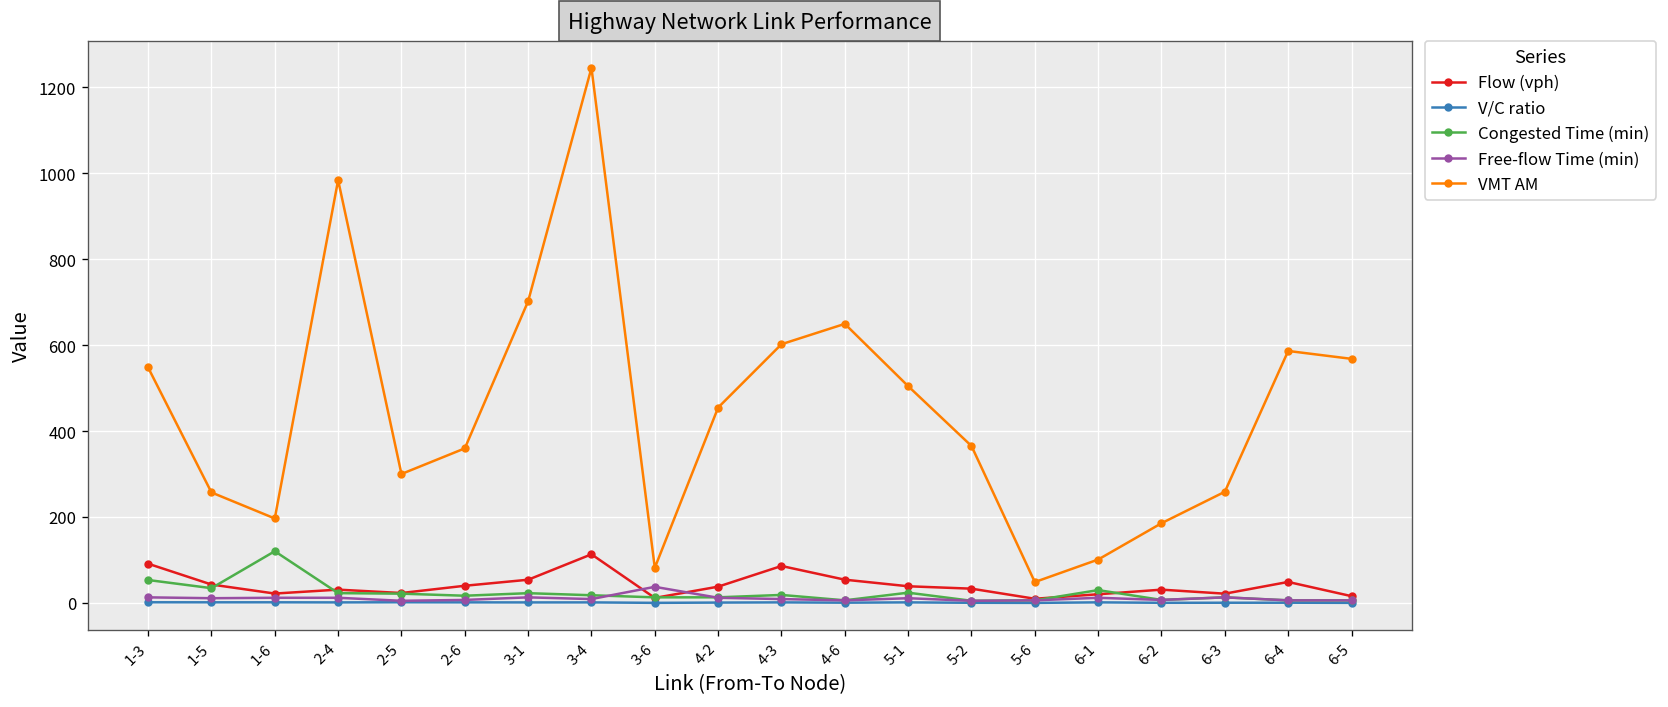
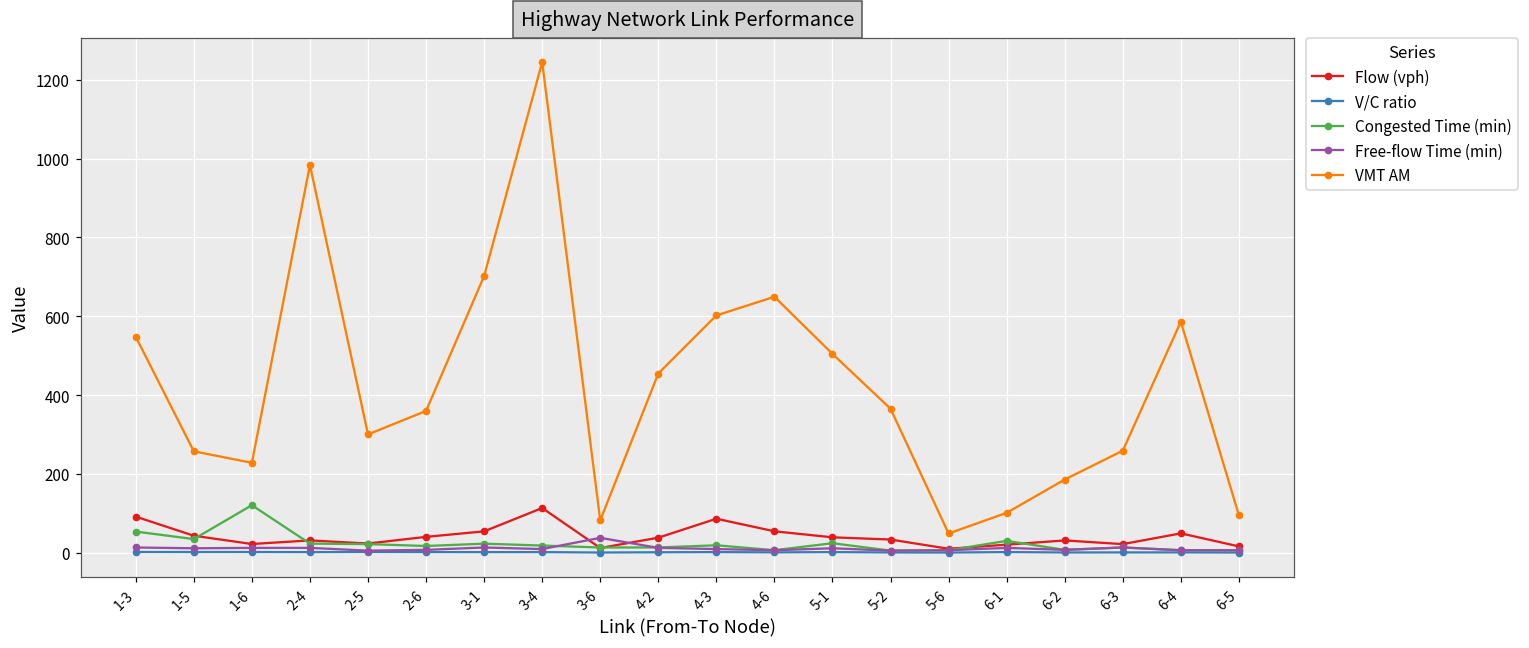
VMT AM, 1-6: 200 -> 230
VMT AM, 6-5: 570 -> 90
